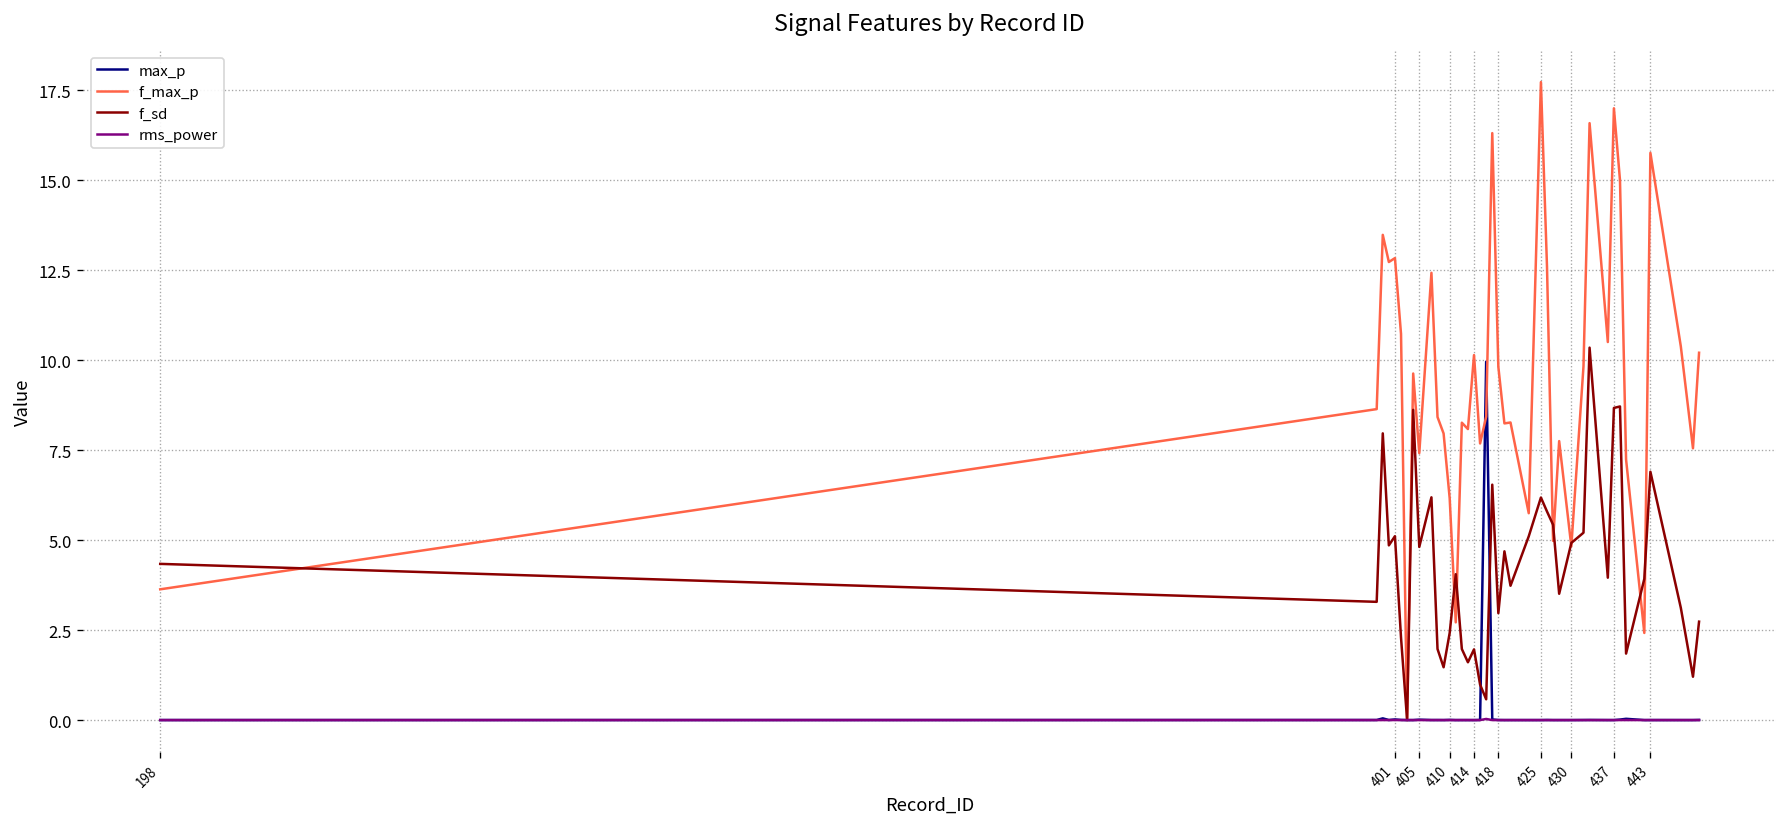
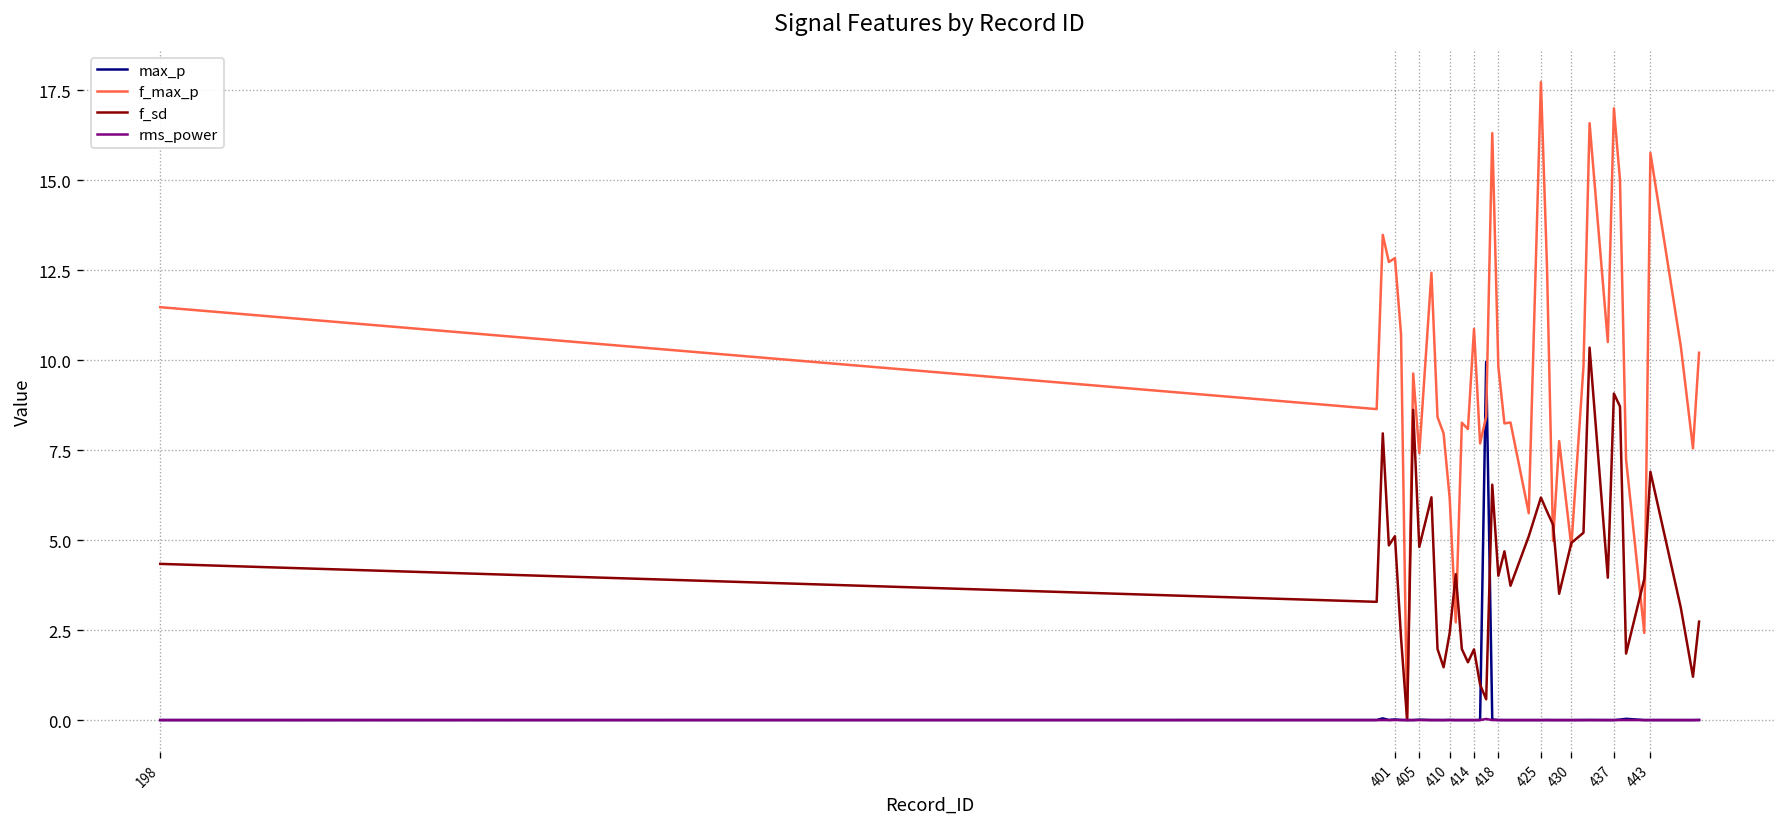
f_max_p, 198: 3.6 -> 11.5
f_max_p, 414: 10.1 -> 10.9
f_sd, 418: 3.0 -> 4.0
f_sd, 437: 8.7 -> 9.1
